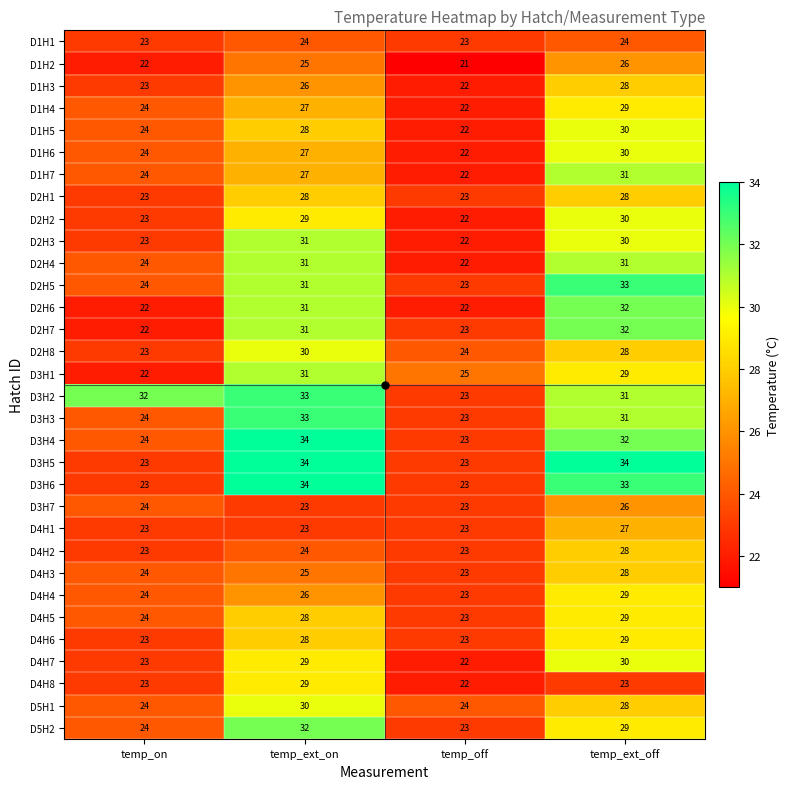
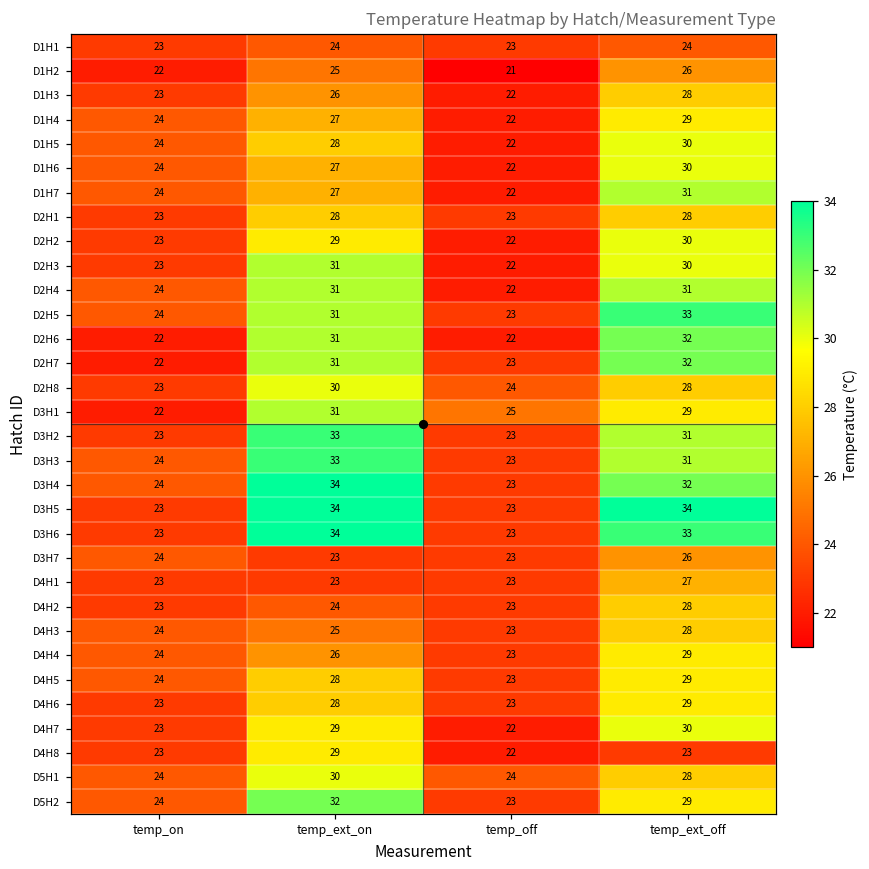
D3H2, temp_on: 32 -> 23
